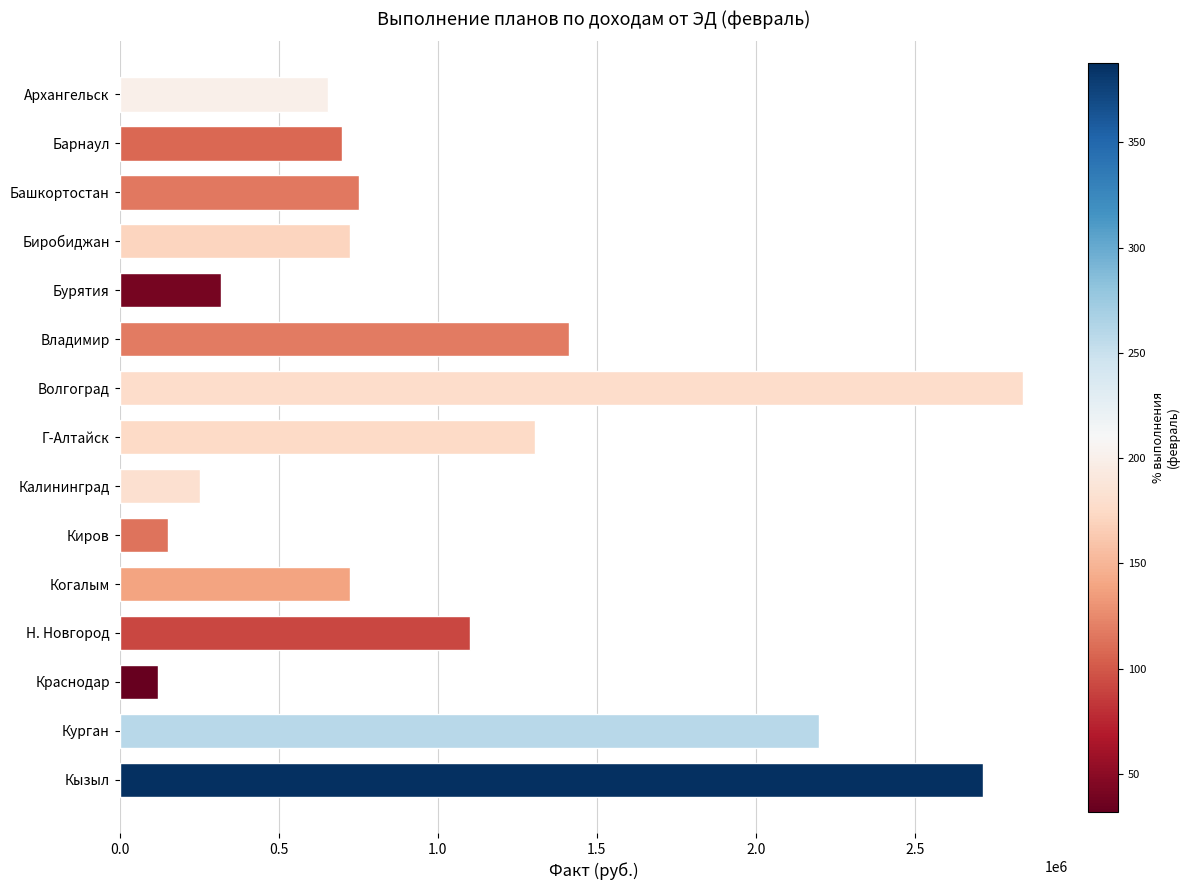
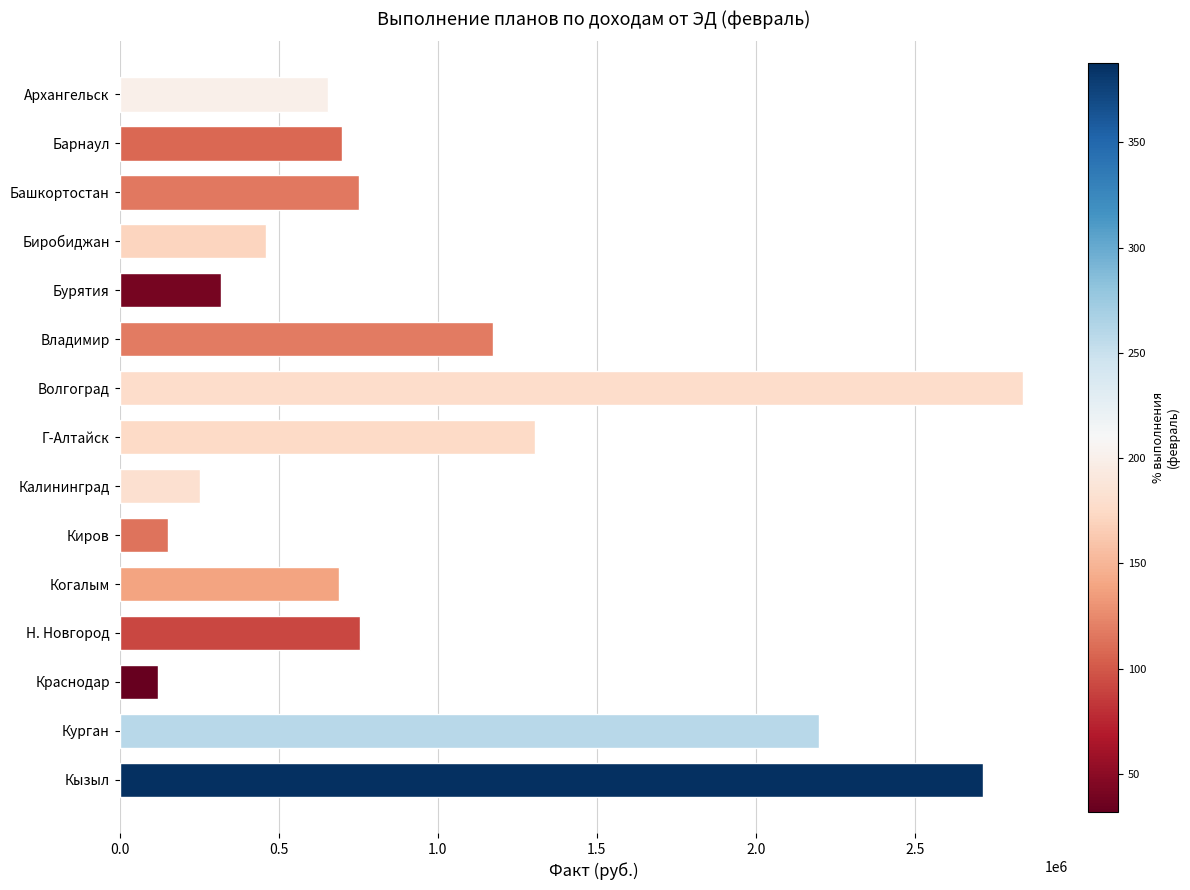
Биробиджан: 720000 -> 460000
Владимир: 1410000 -> 1180000
Когалым: 730000 -> 690000
Н. Новгород: 1100000 -> 750000
